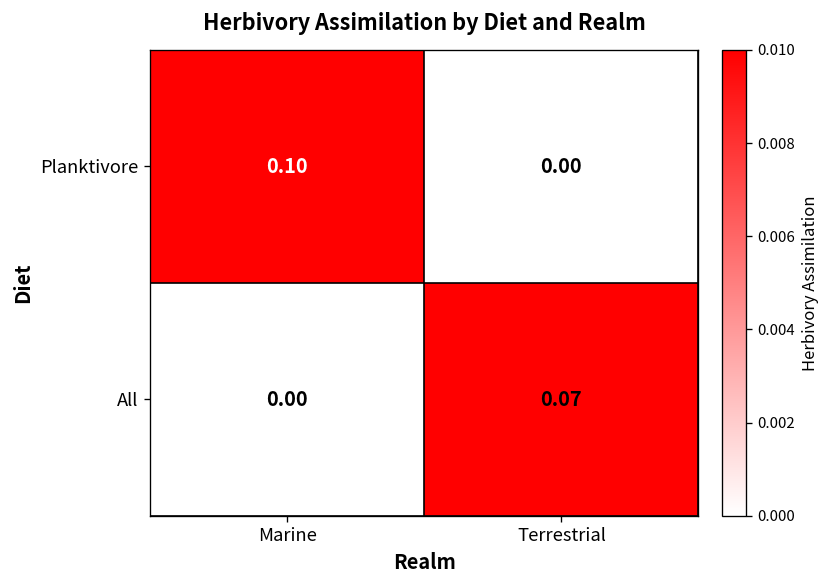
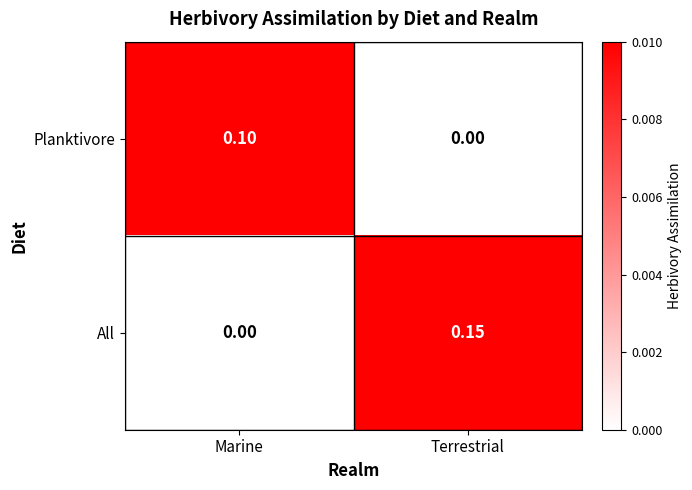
All, Terrestrial: 0.07 -> 0.15
